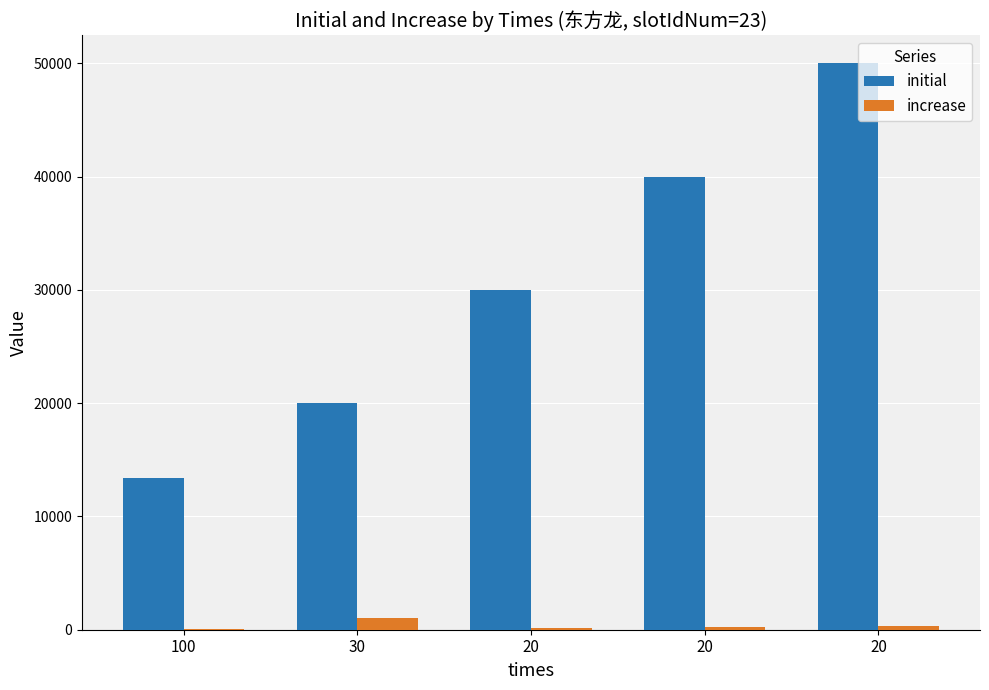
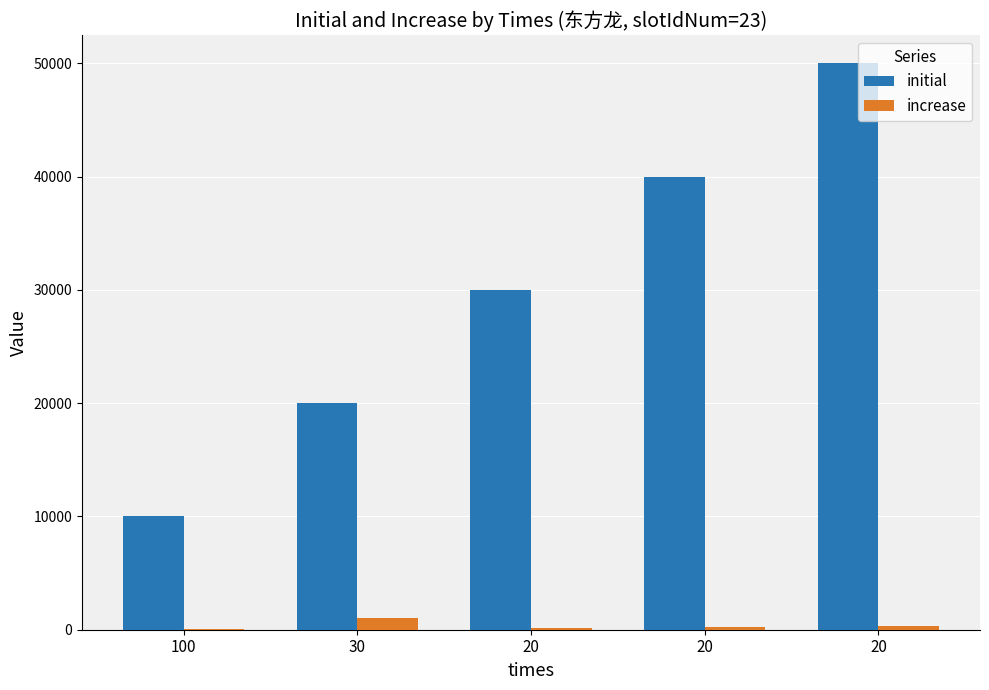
initial, 100: 13400 -> 10000
